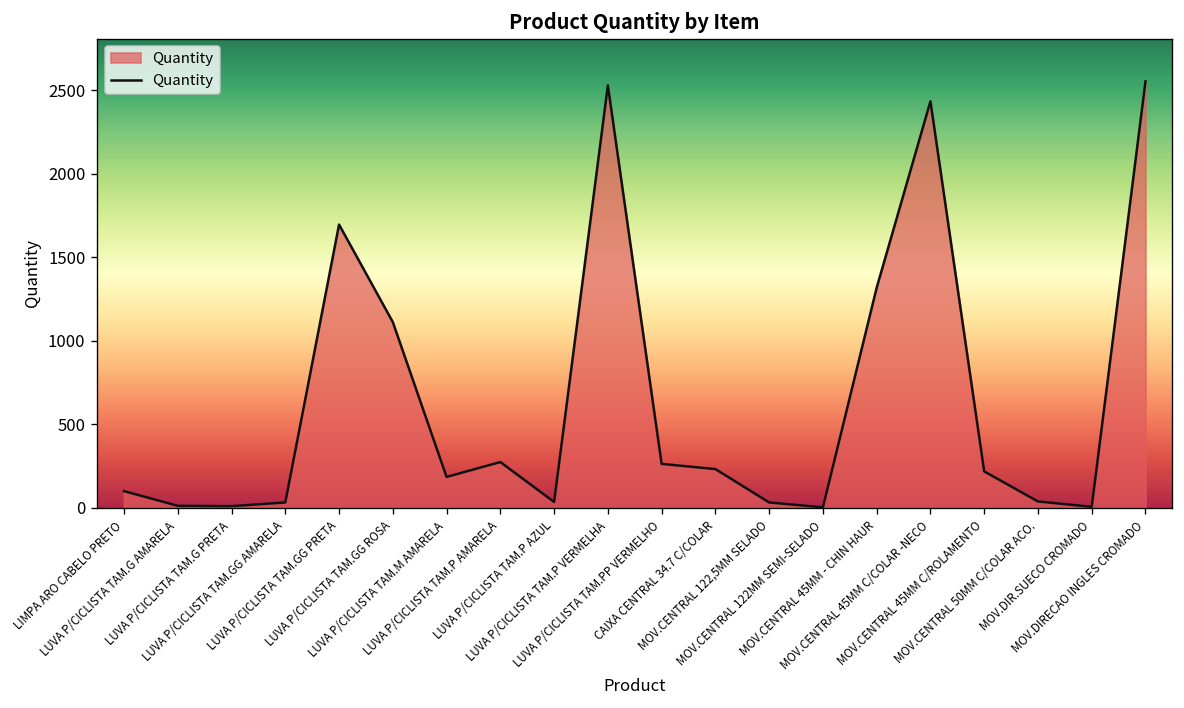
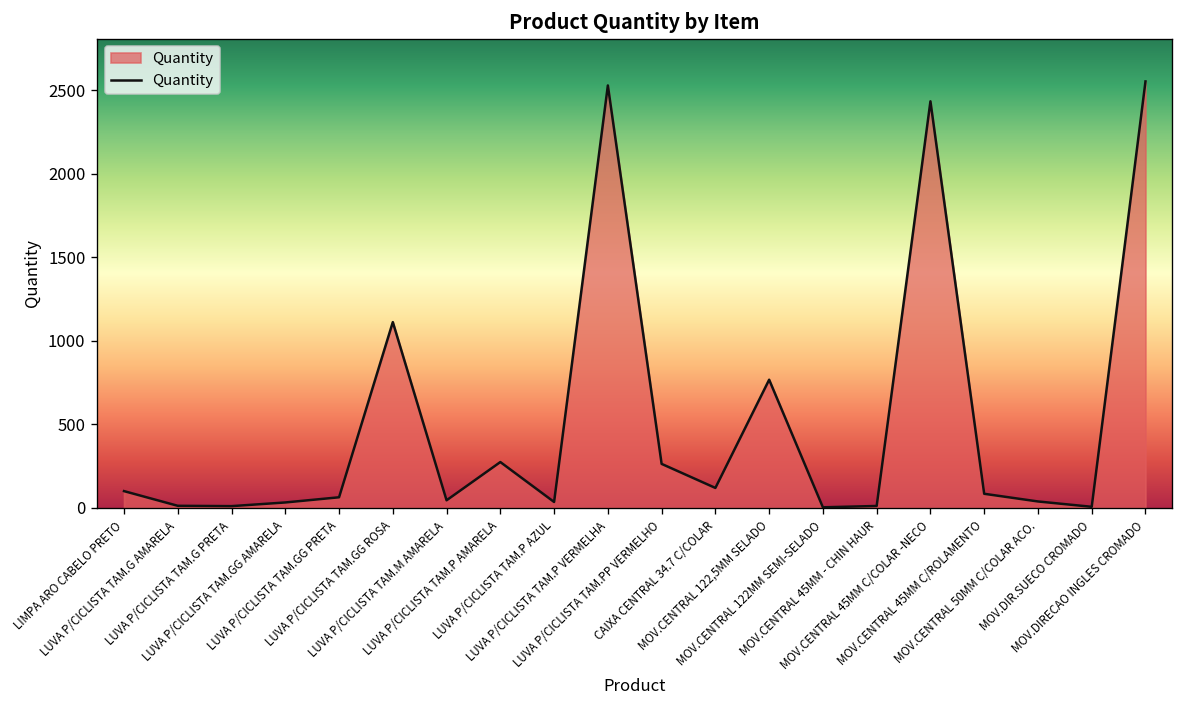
LUVA P/CICLISTA TAM.GG PRETA: 1700 -> 60
LUVA P/CICLISTA TAM.M AMARELA: 190 -> 50
CAIXA CENTRAL 34.7 C/COLAR: 230 -> 120
MOV.CENTRAL 122,5MM SELADO: 30 -> 770
MOV.CENTRAL 45MM - CHIN HAUR: 1320 -> 10
MOV.CENTRAL 45MM C/ROLAMENTO: 220 -> 80
